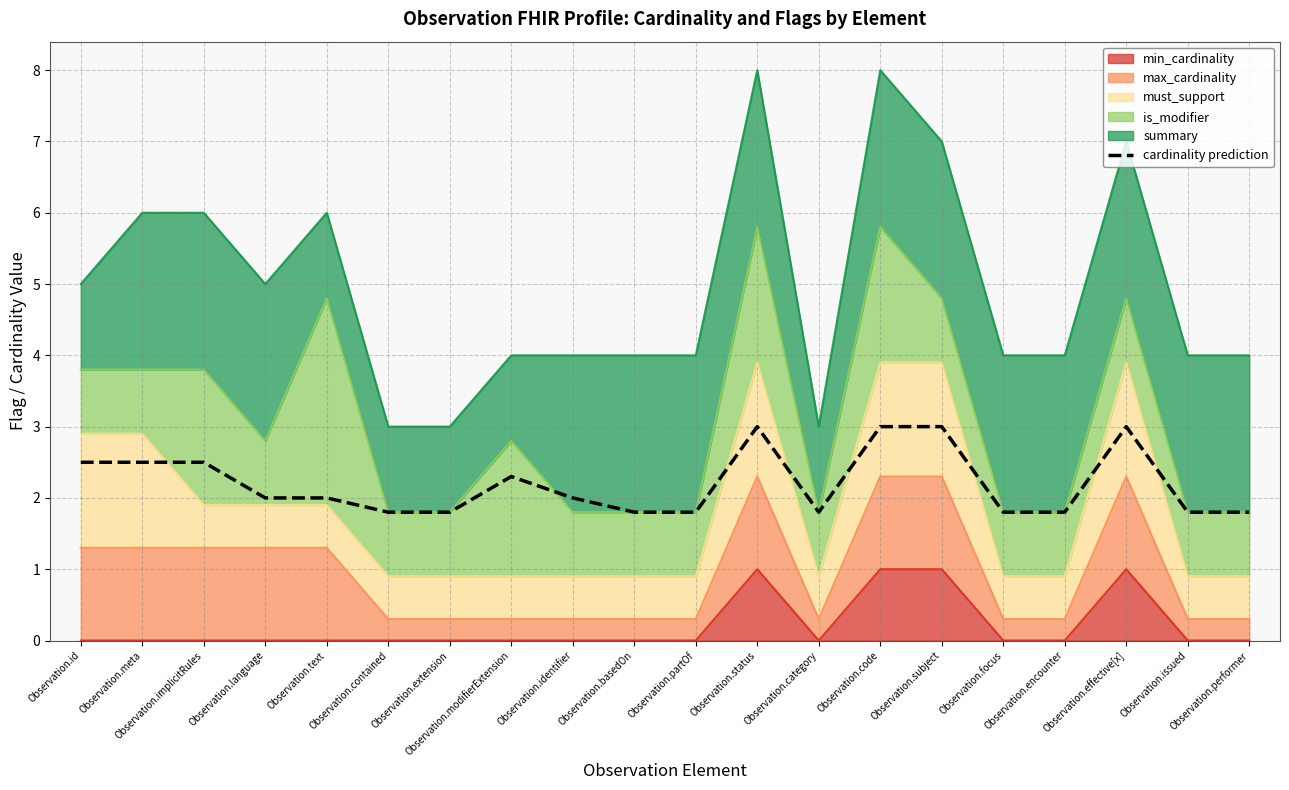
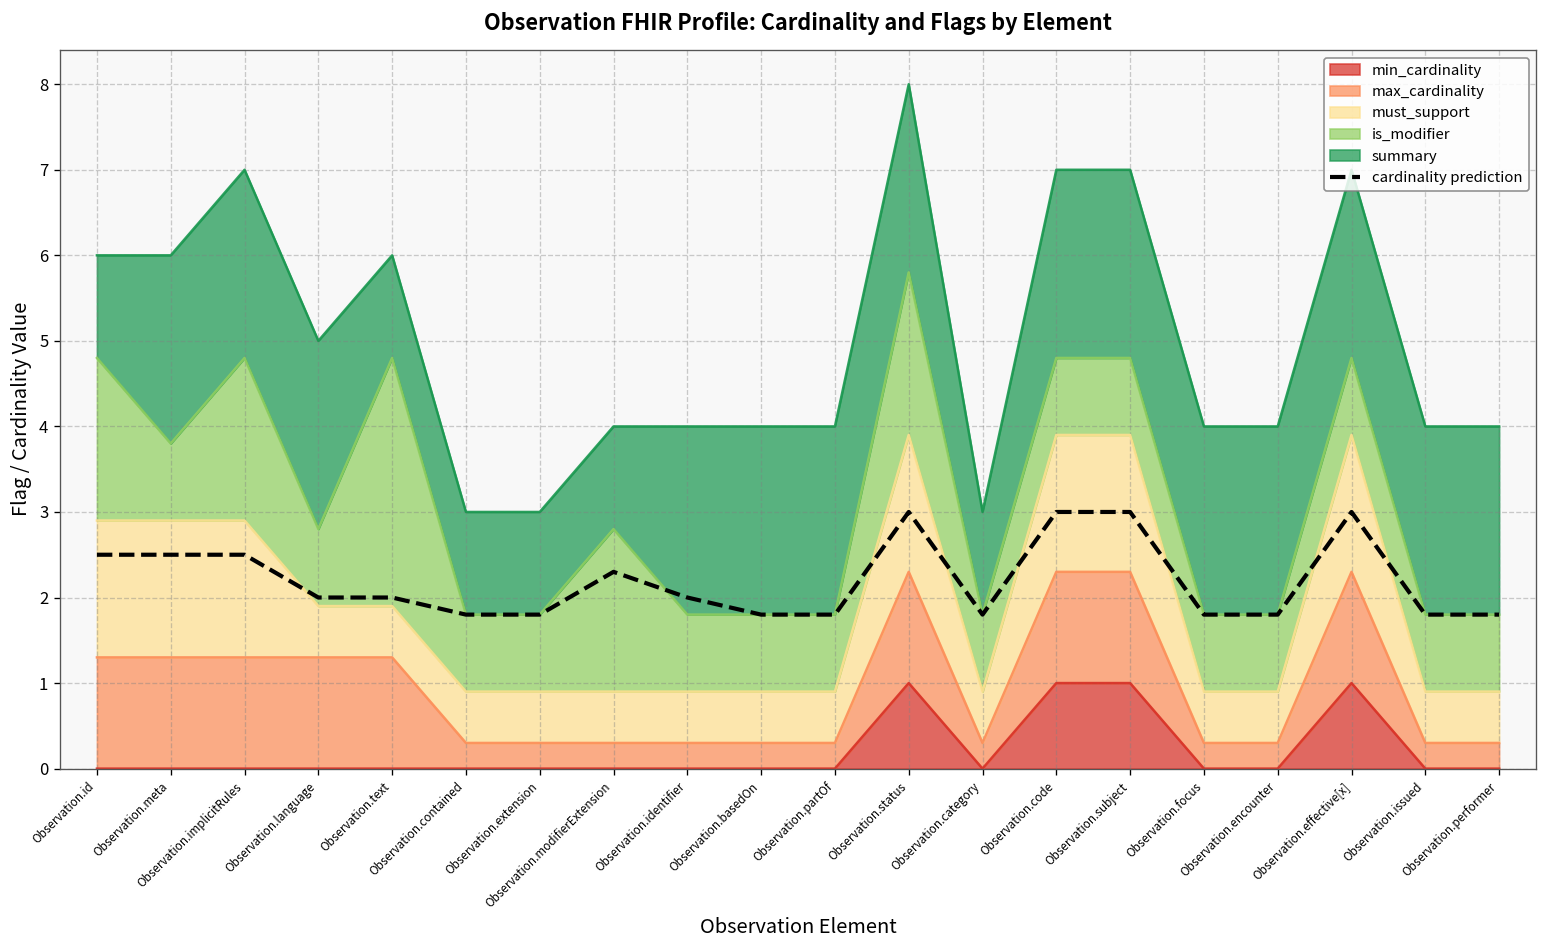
is_modifier, Observation.id: 0.9 -> 1.9
must_support, Observation.implicitRules: 0.6 -> 1.6
is_modifier, Observation.code: 1.9 -> 0.9
